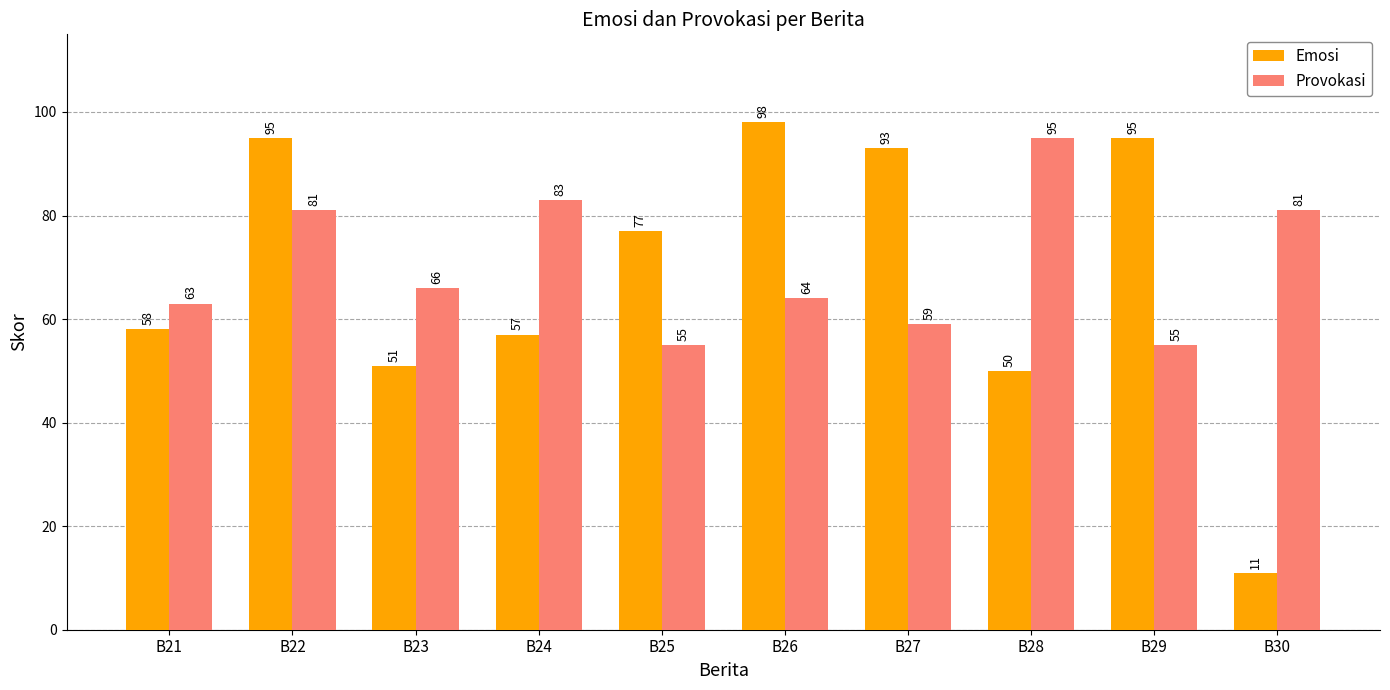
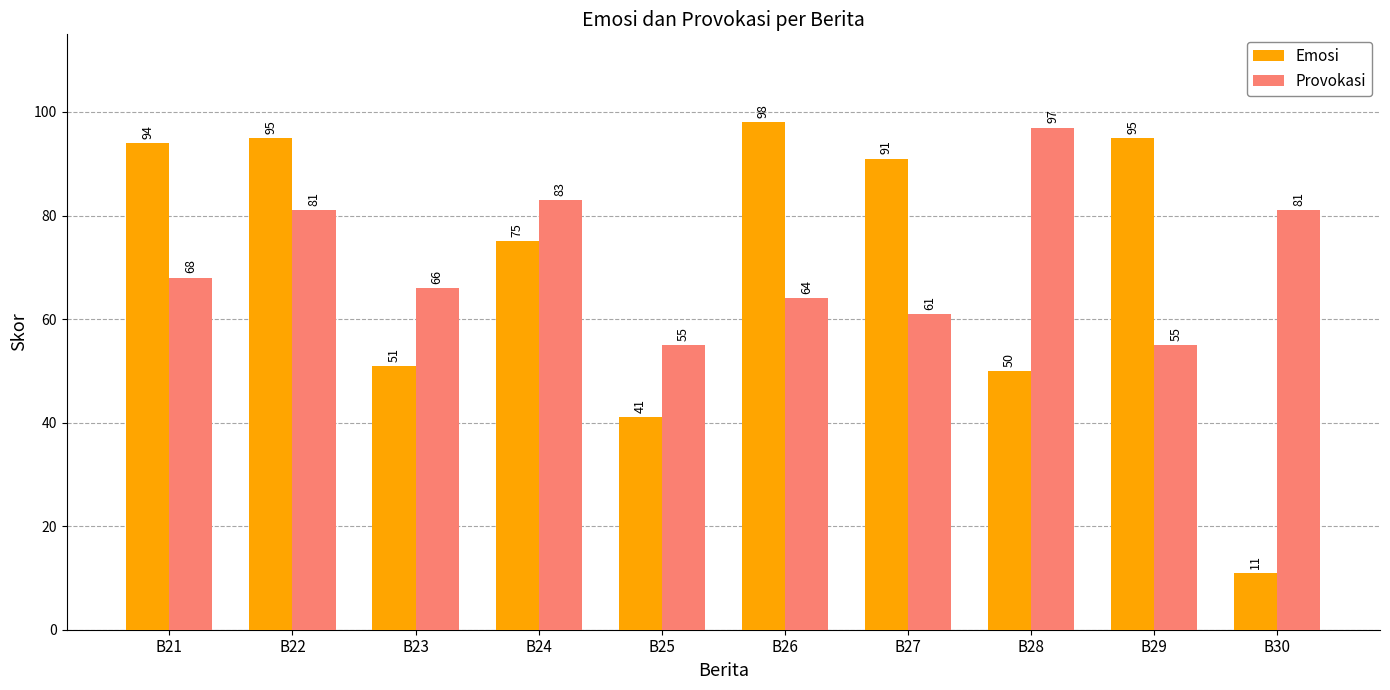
Emosi, B21: 58 -> 94
Provokasi, B21: 63 -> 68
Emosi, B24: 57 -> 75
Emosi, B25: 77 -> 41
Emosi, B27: 93 -> 91
Provokasi, B27: 59 -> 61
Provokasi, B28: 95 -> 97
